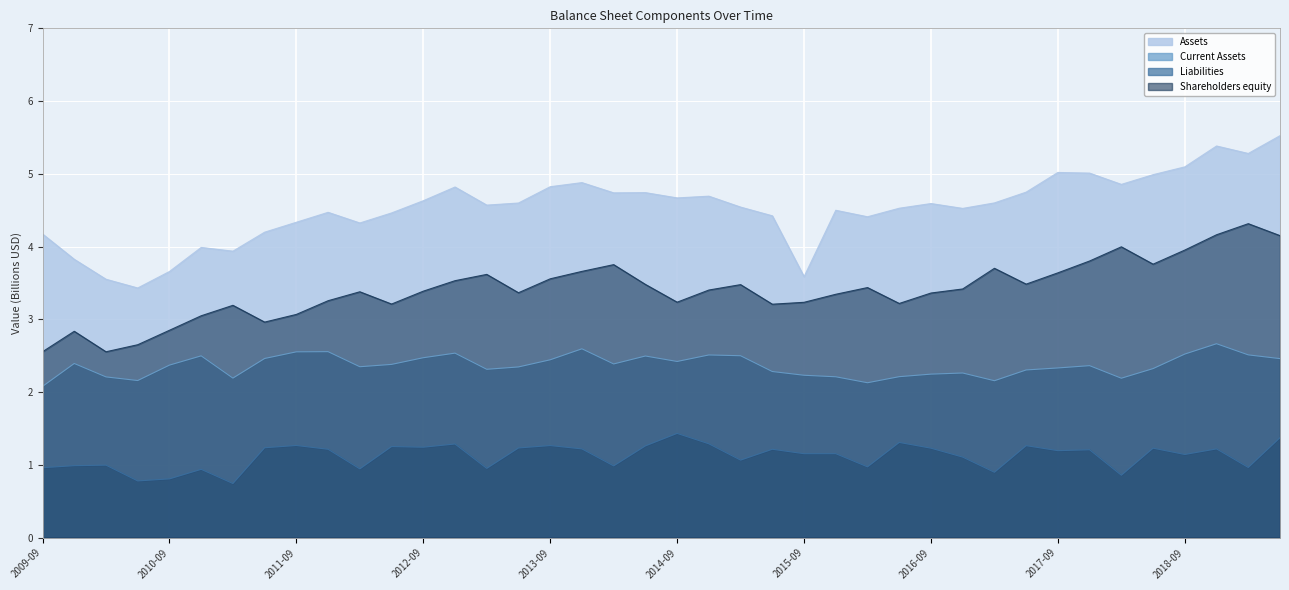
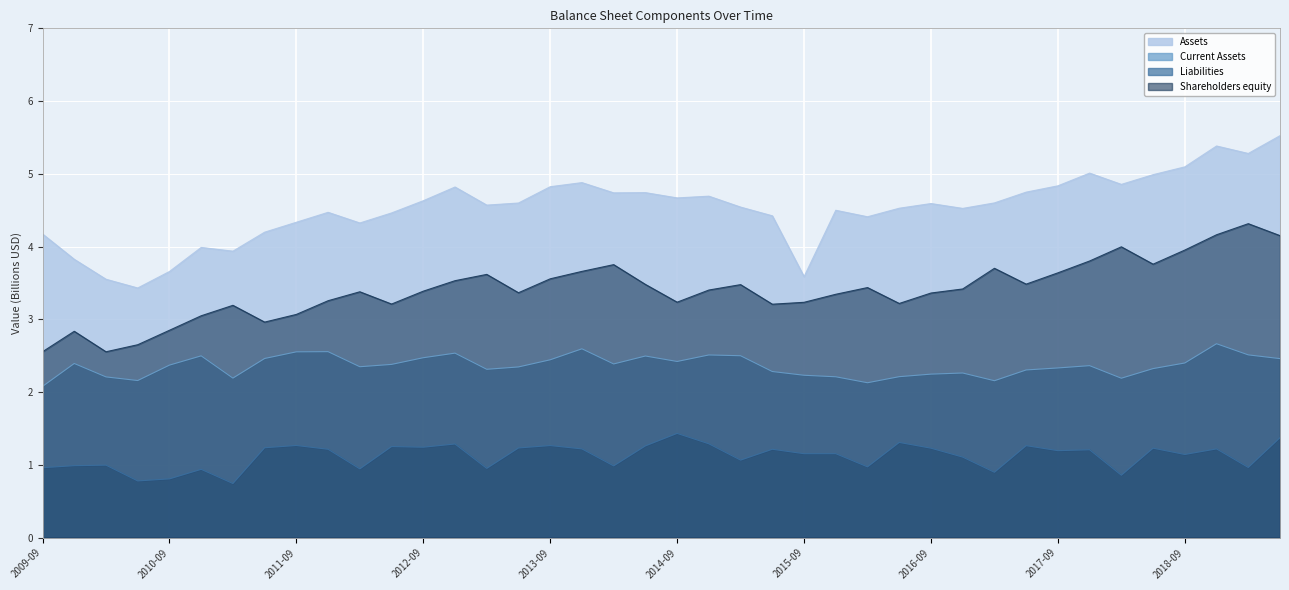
Assets, 2017-09: 5.0 -> 4.8
Current Assets, 2018-09: 2.5 -> 2.4
